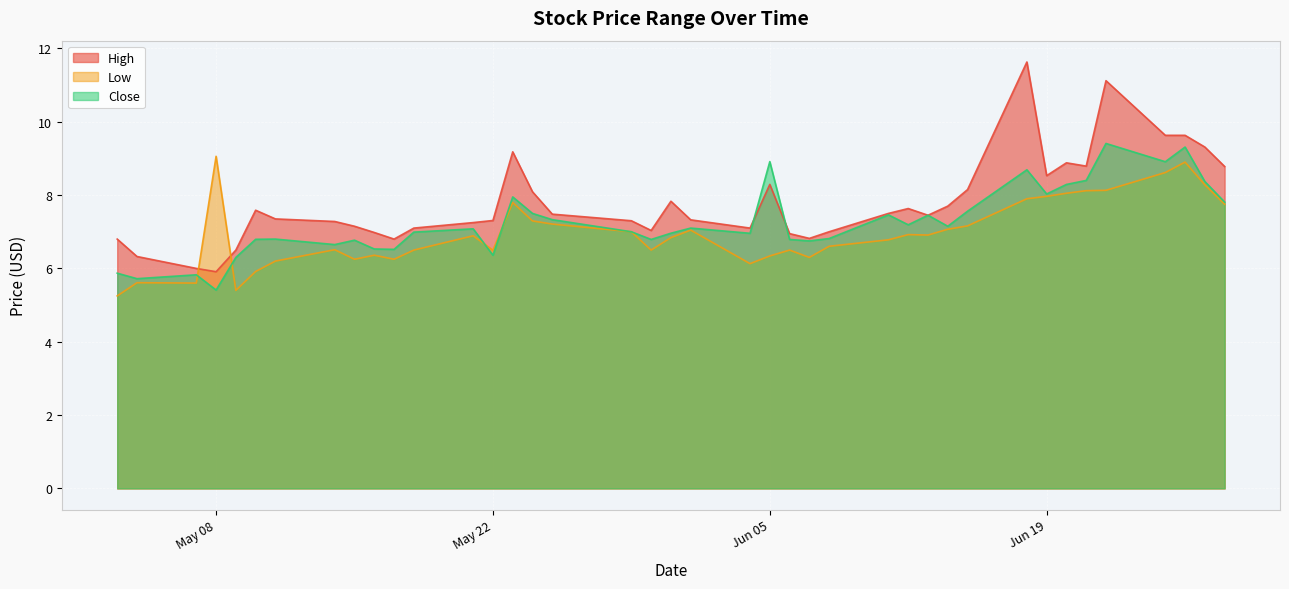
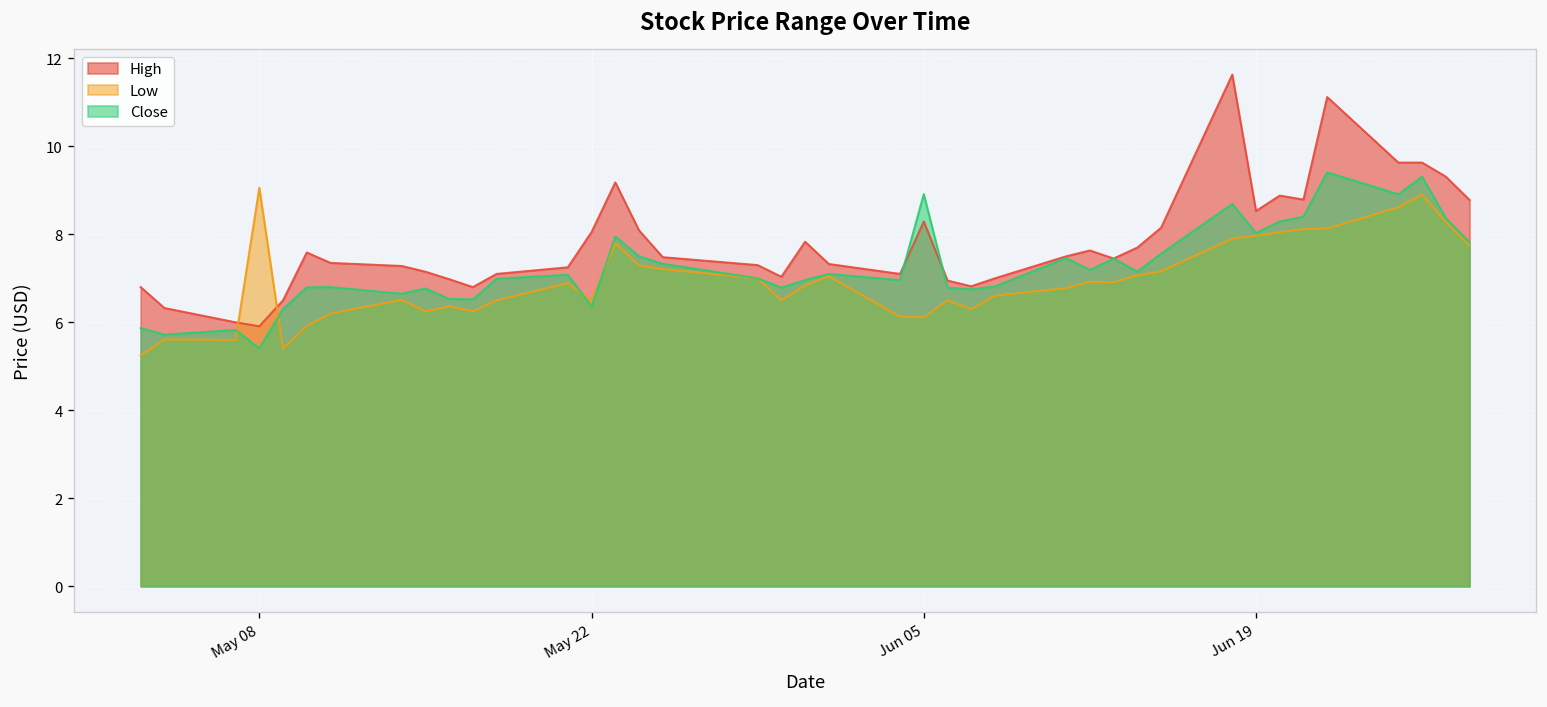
High, May 22: 7.3 -> 8.1
Low, Jun 05: 6.3 -> 6.1
